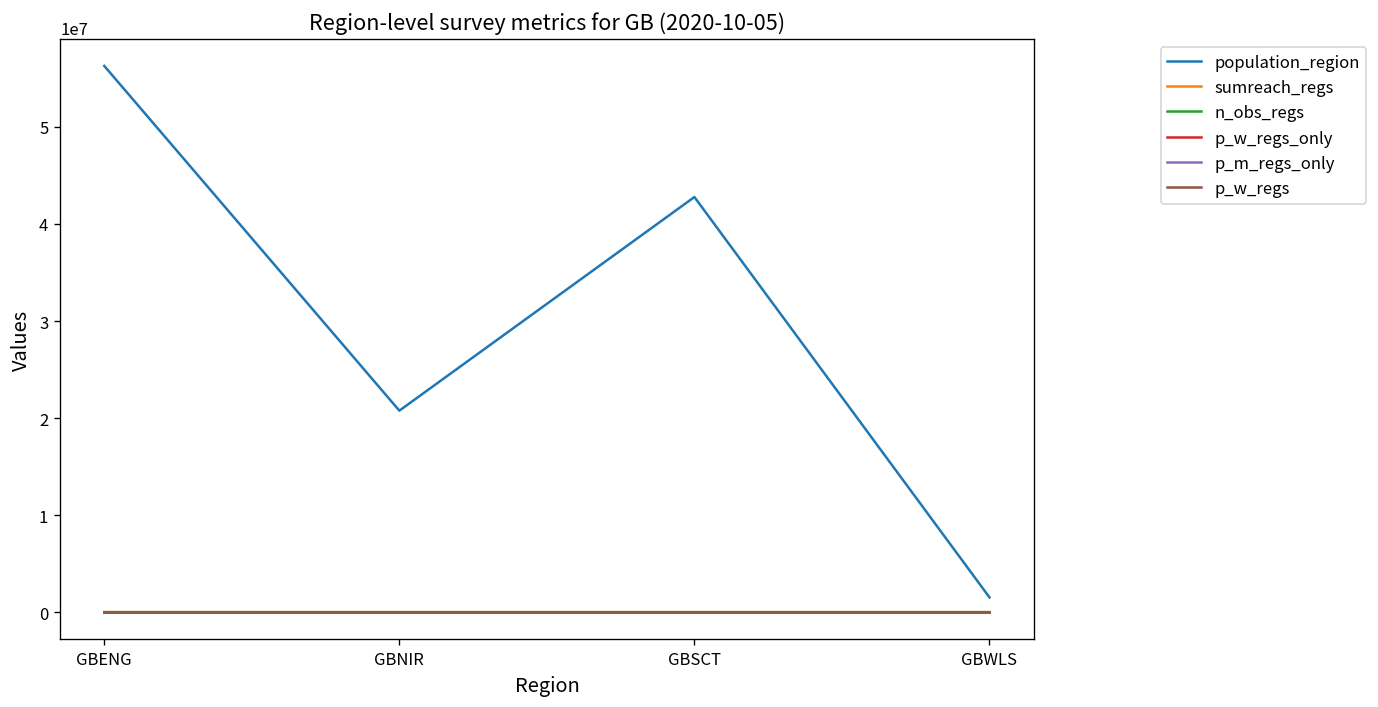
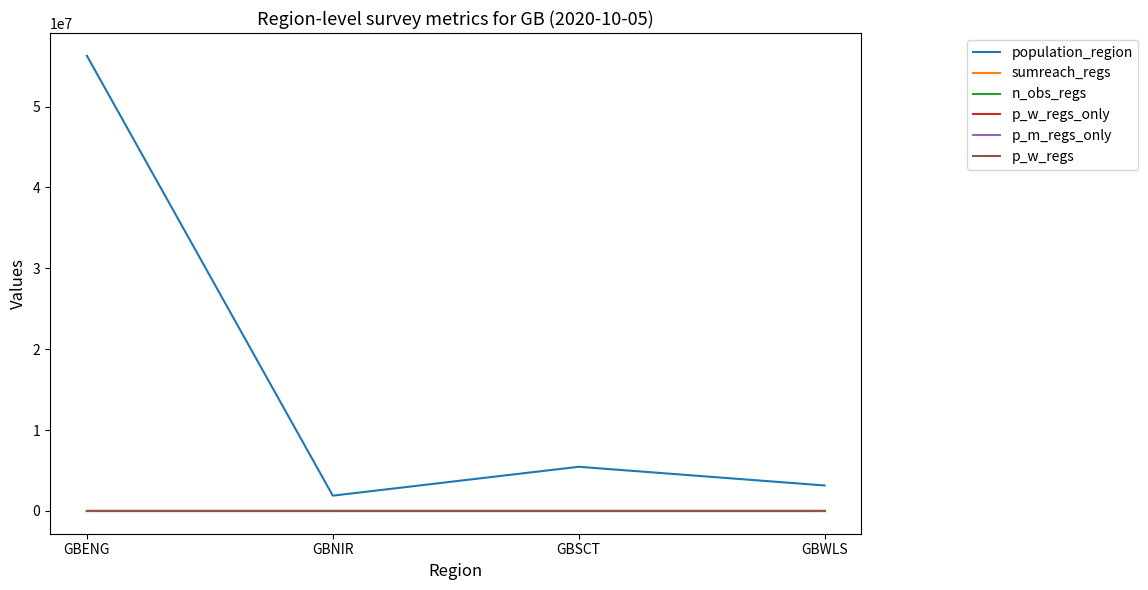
population_region, GBNIR: 21000000 -> 2000000
population_region, GBSCT: 43000000 -> 5000000
population_region, GBWLS: 2000000 -> 3000000
